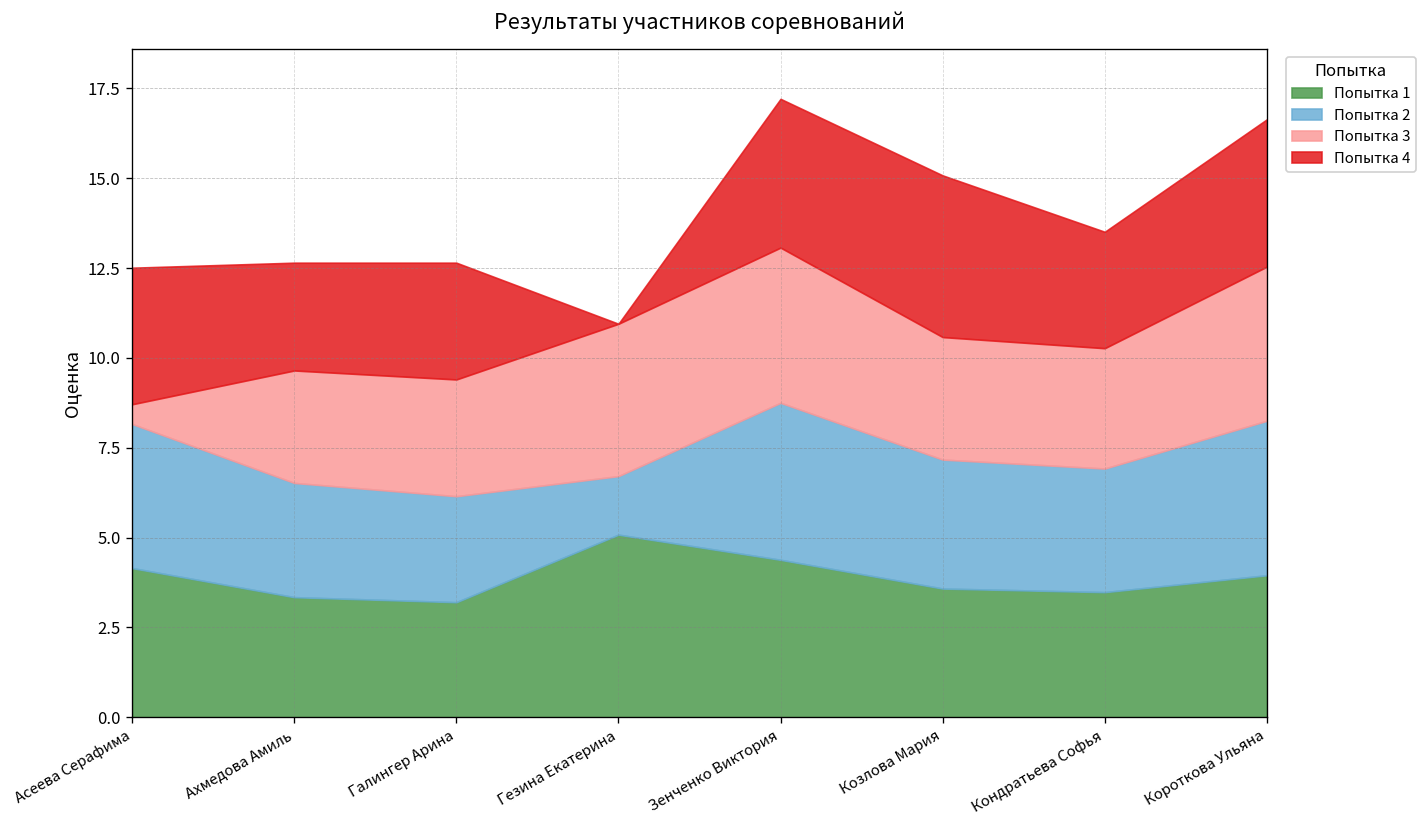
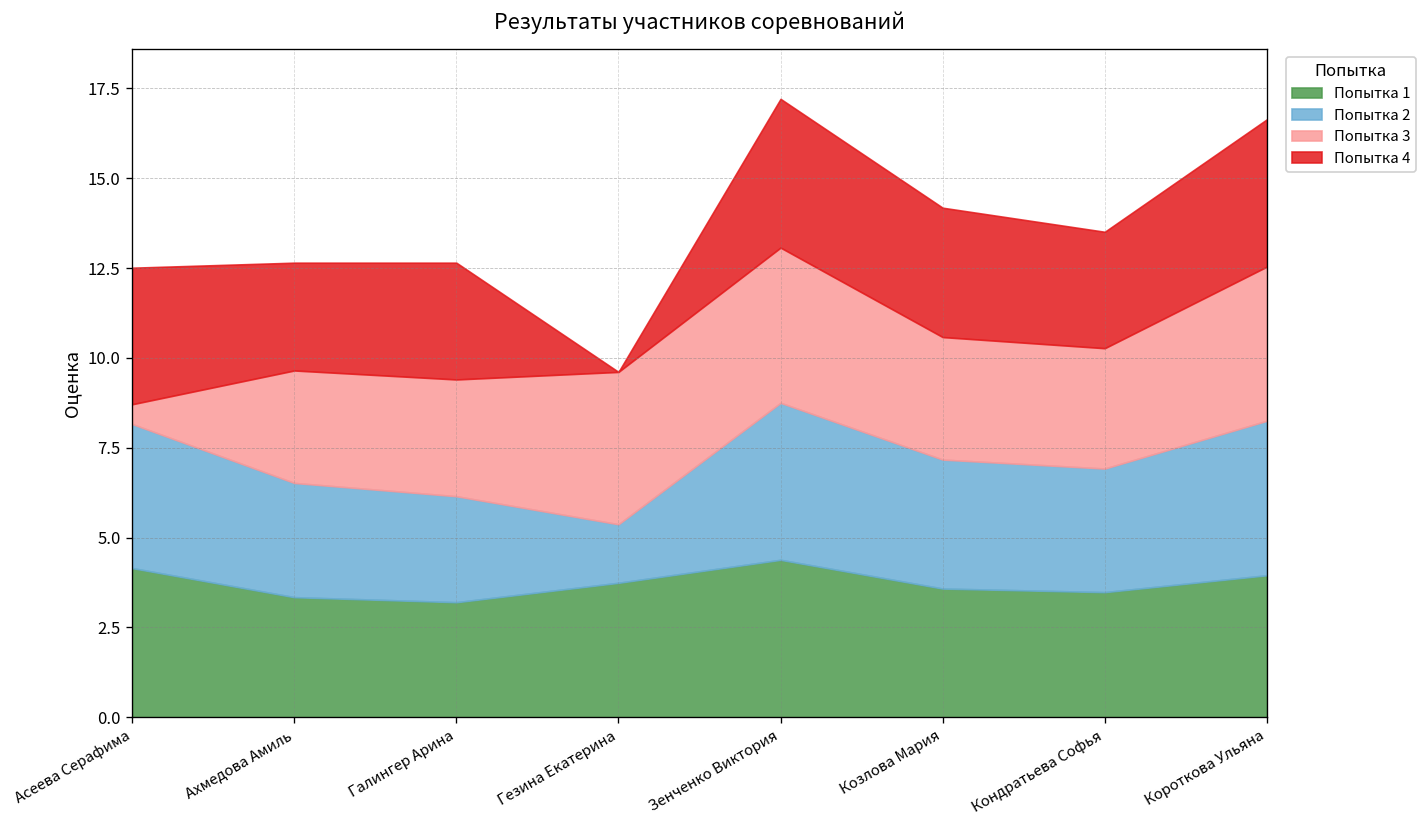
Попытка 1, Гезина Екатерина: 5.1 -> 3.7
Попытка 4, Козлова Мария: 4.5 -> 3.6
